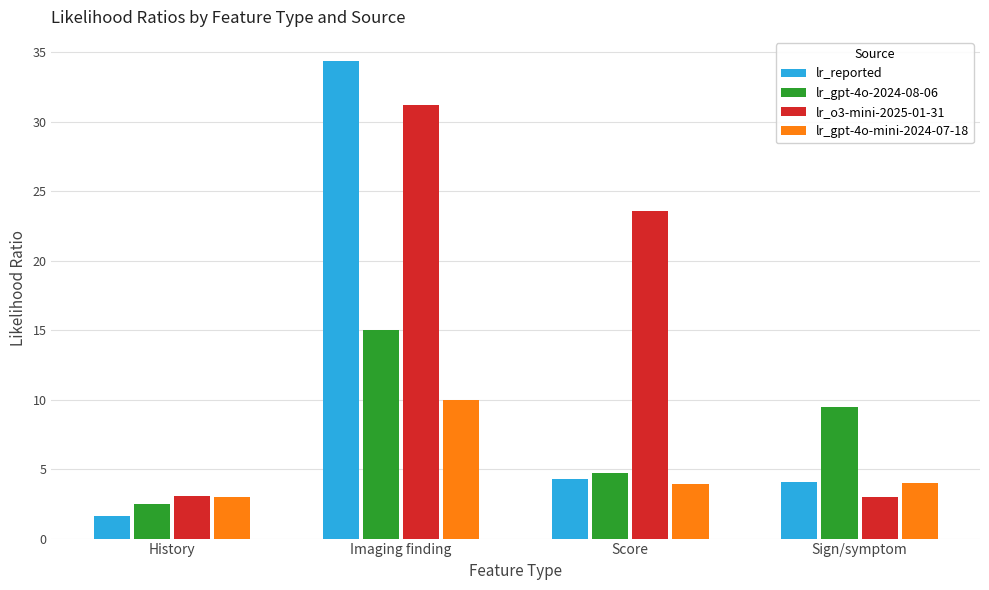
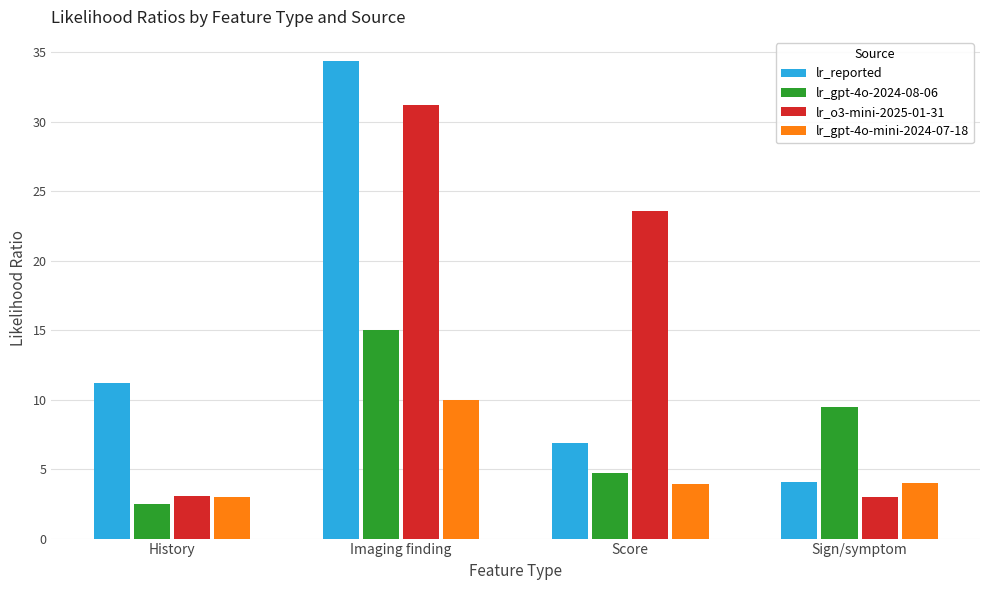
lr_reported, History: 1.6 -> 11.2
lr_reported, Score: 4.3 -> 6.9
